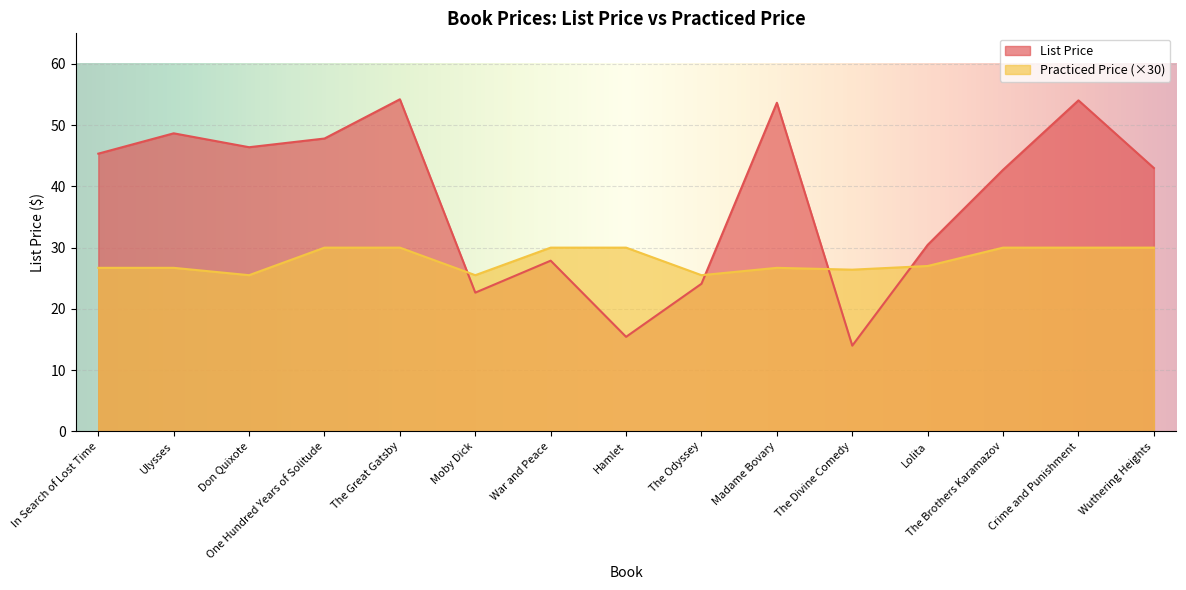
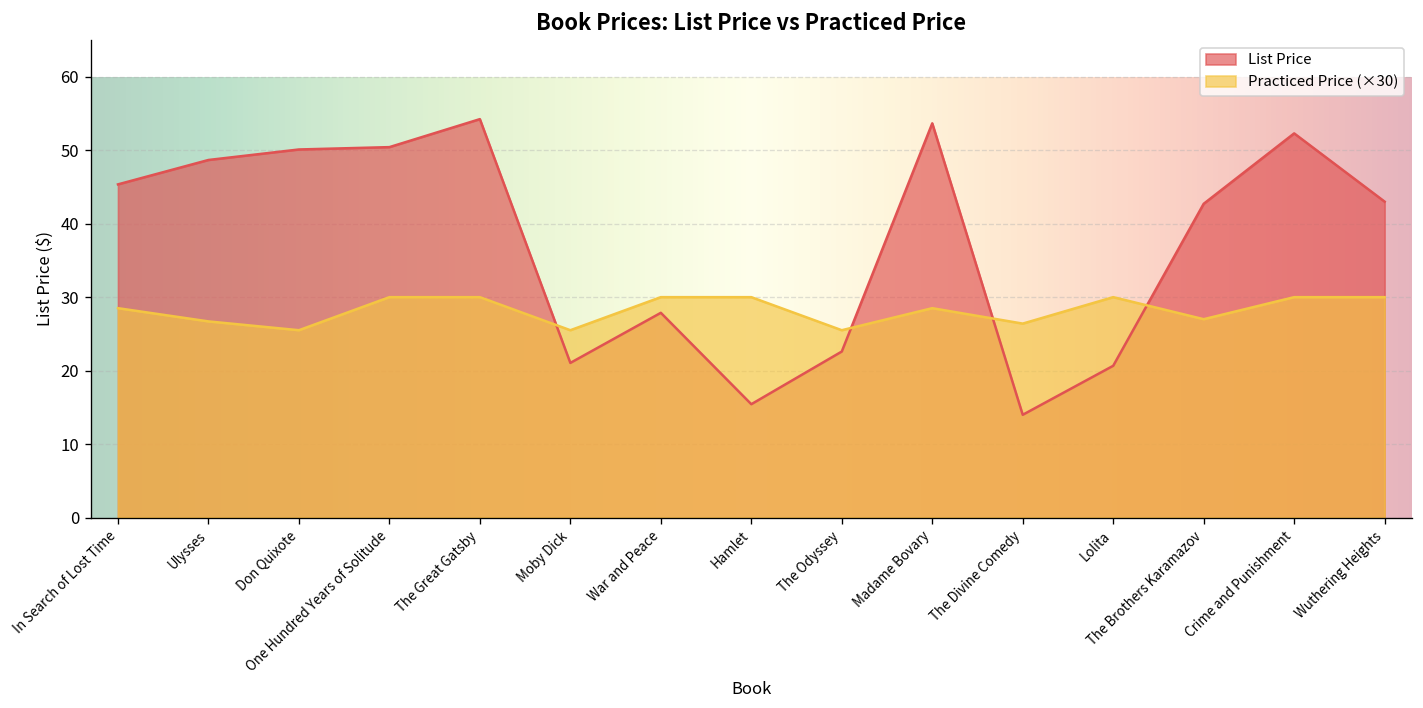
Practiced Price (×30), In Search of Lost Time: 27 -> 29
List Price, Don Quixote: 46 -> 50
List Price, One Hundred Years of Solitude: 48 -> 50
List Price, Moby Dick: 23 -> 21
List Price, The Odyssey: 24 -> 23
Practiced Price (×30), Madame Bovary: 27 -> 29
List Price, Lolita: 30 -> 21
Practiced Price (×30), Lolita: 27 -> 30
Practiced Price (×30), The Brothers Karamazov: 30 -> 27
List Price, Crime and Punishment: 54 -> 52
